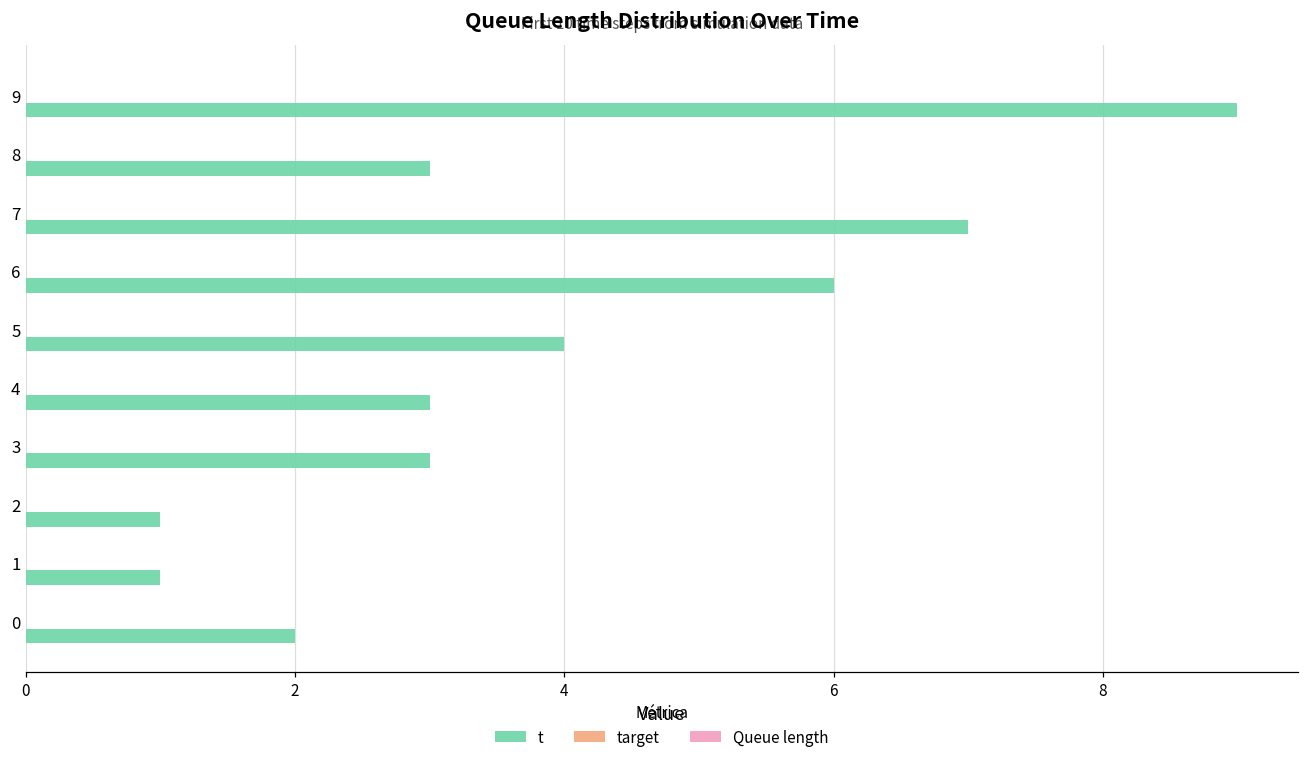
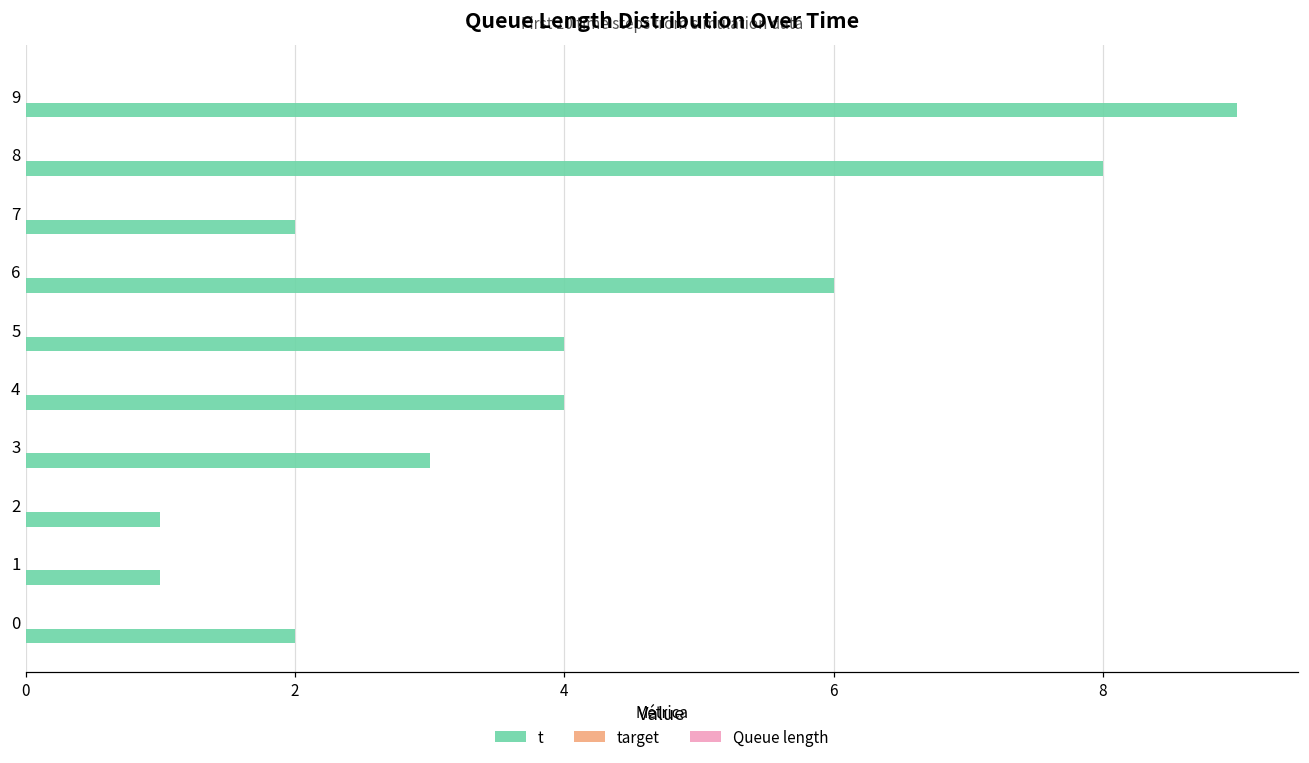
t, 8: 3 -> 8
t, 7: 7 -> 2
t, 4: 3 -> 4
